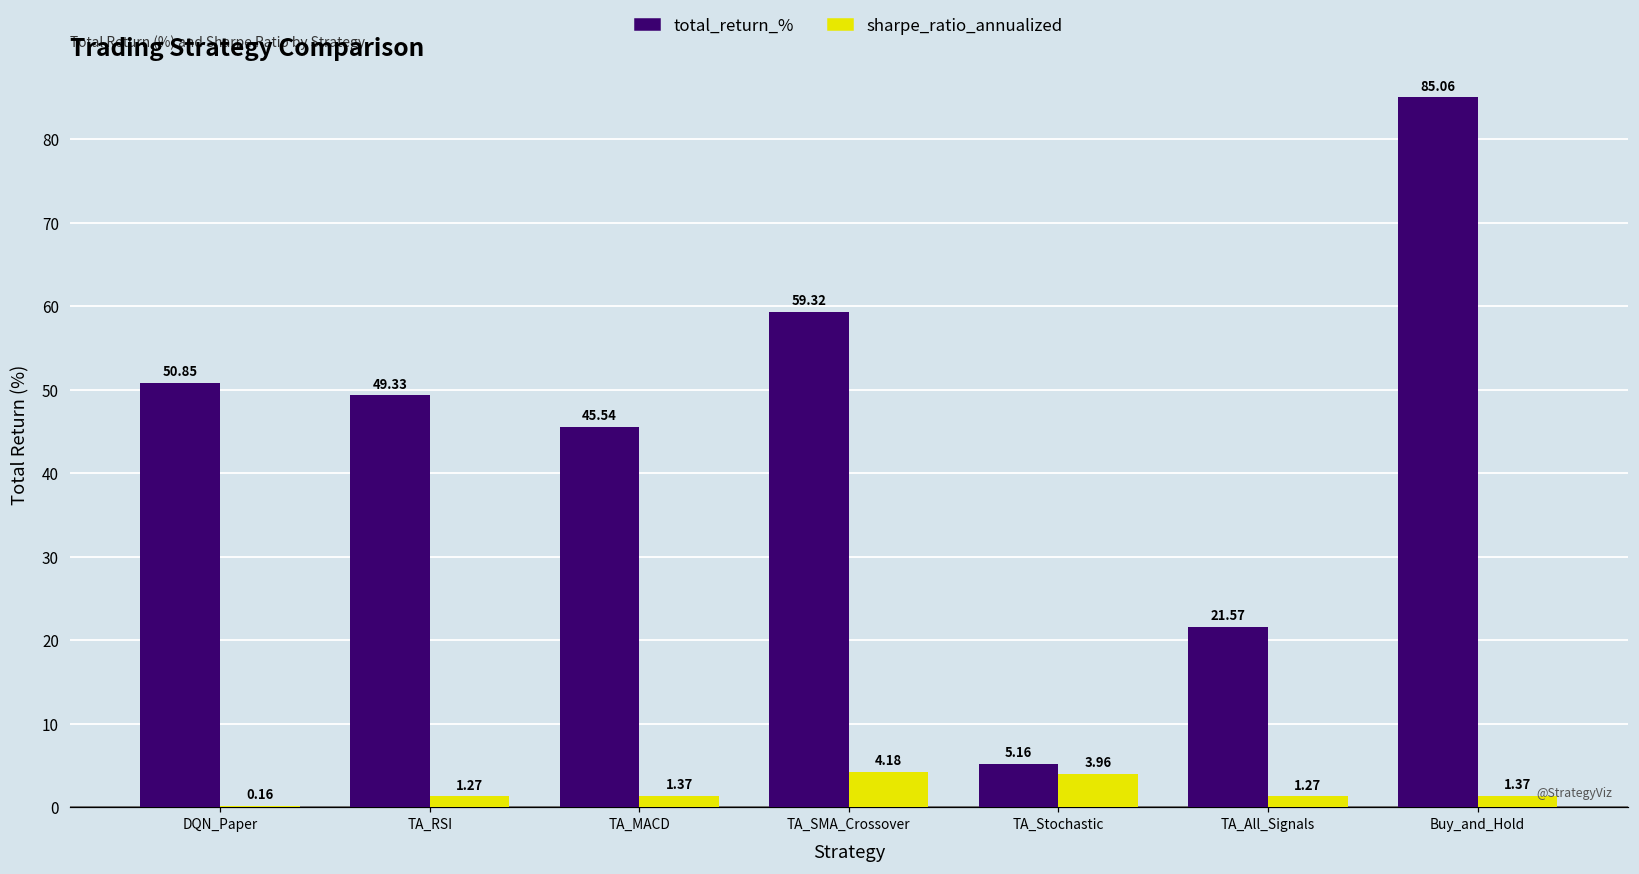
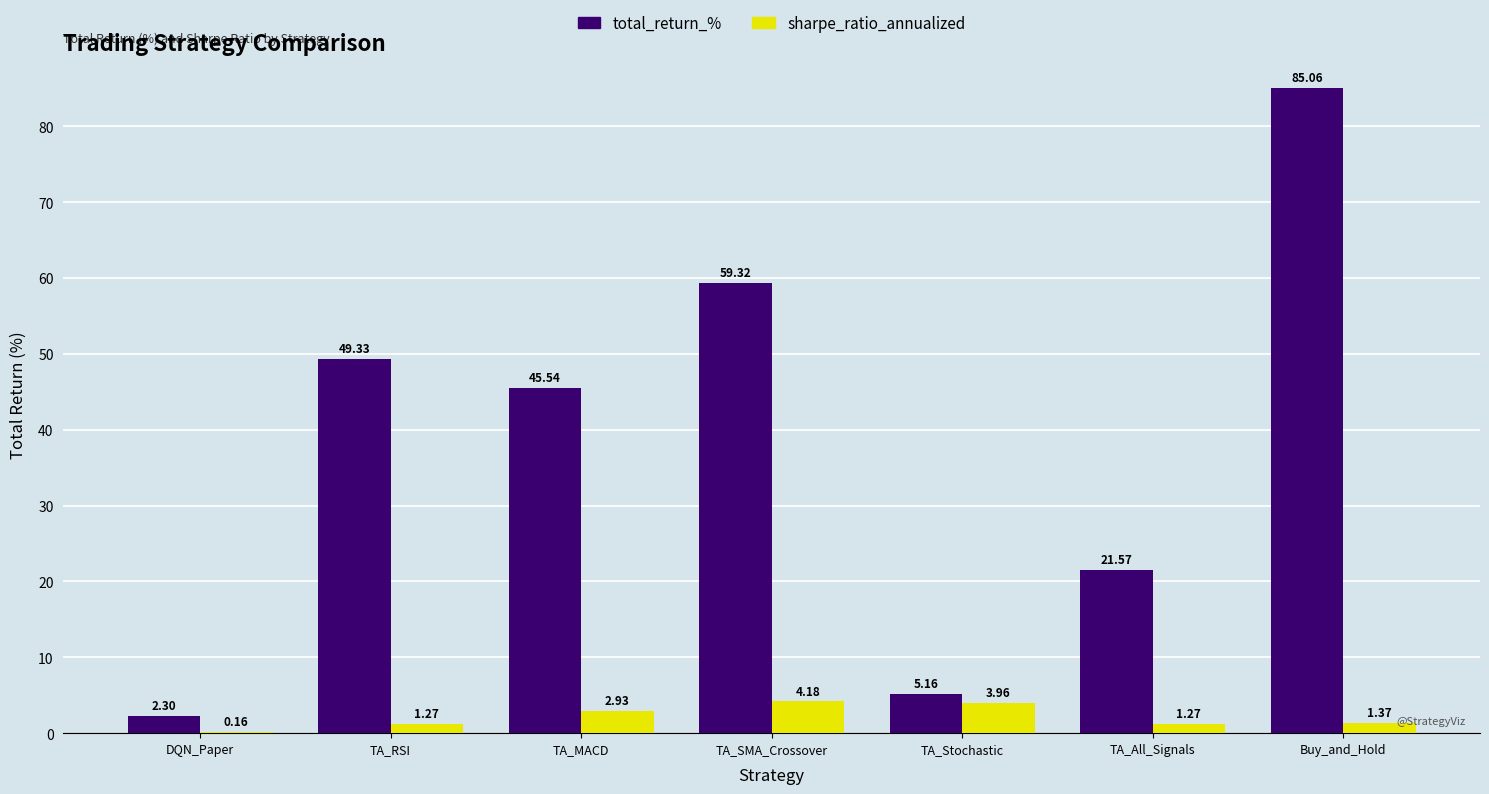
total_return_%, DQN_Paper: 50.85 -> 2.30
sharpe_ratio_annualized, TA_MACD: 1.37 -> 2.93
